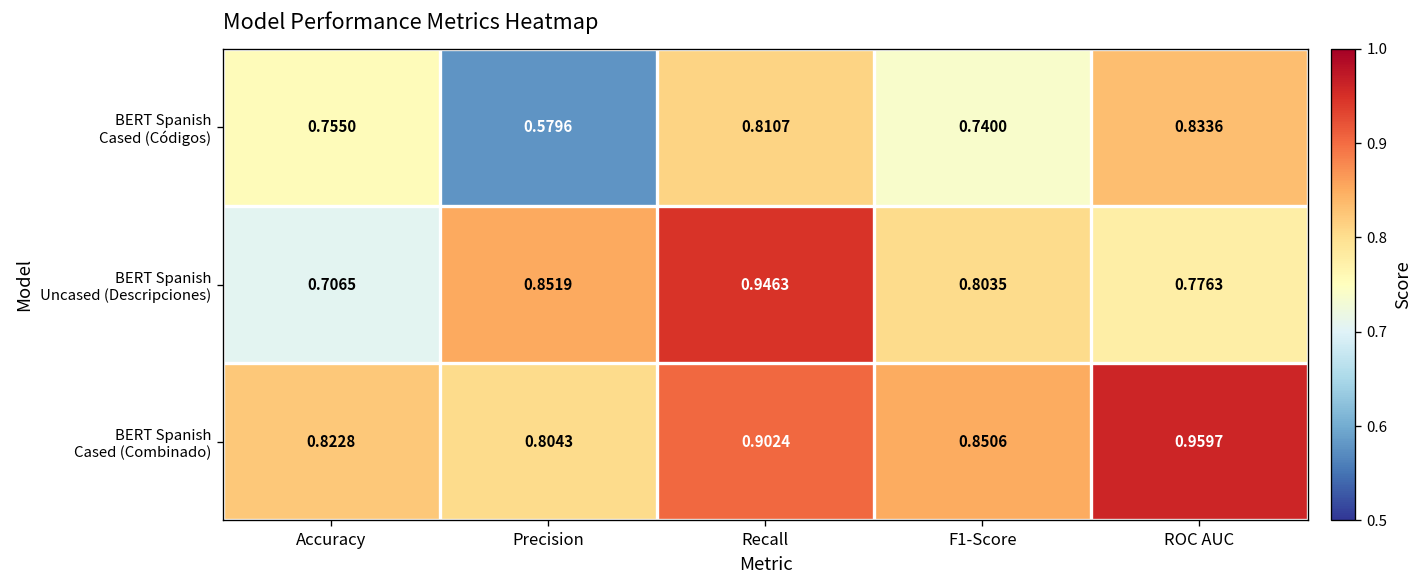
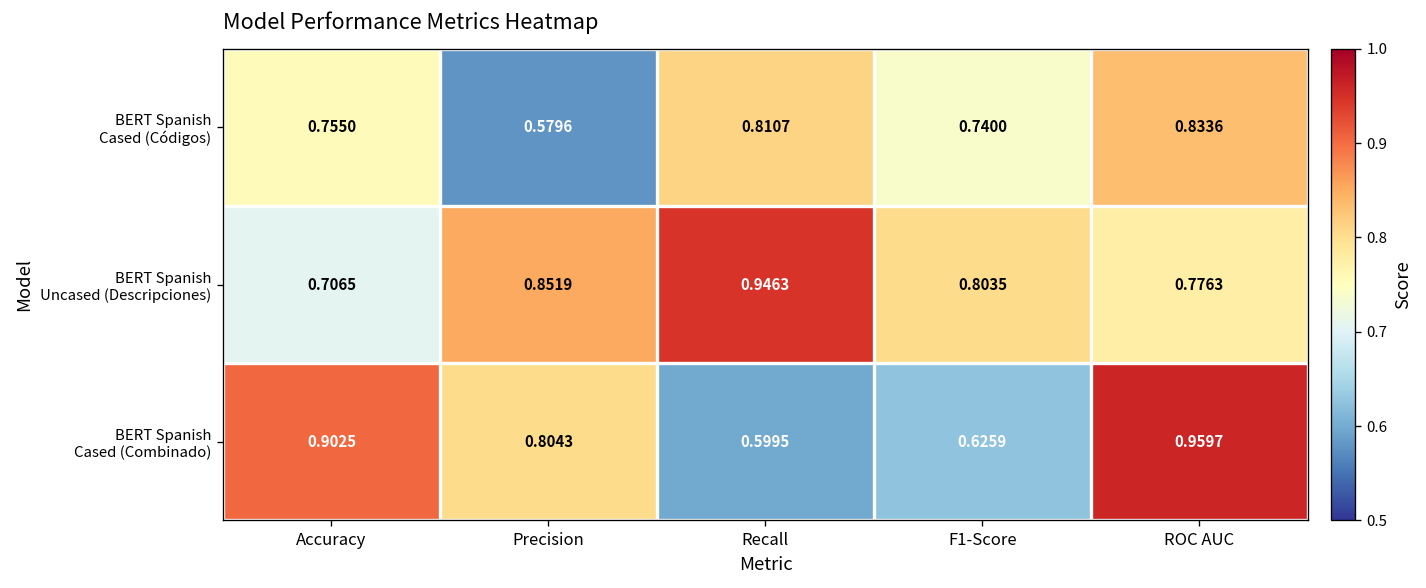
BERT Spanish Cased (Combinado), Accuracy: 0.8228 -> 0.9025
BERT Spanish Cased (Combinado), Recall: 0.9024 -> 0.5995
BERT Spanish Cased (Combinado), F1-Score: 0.8506 -> 0.6259
